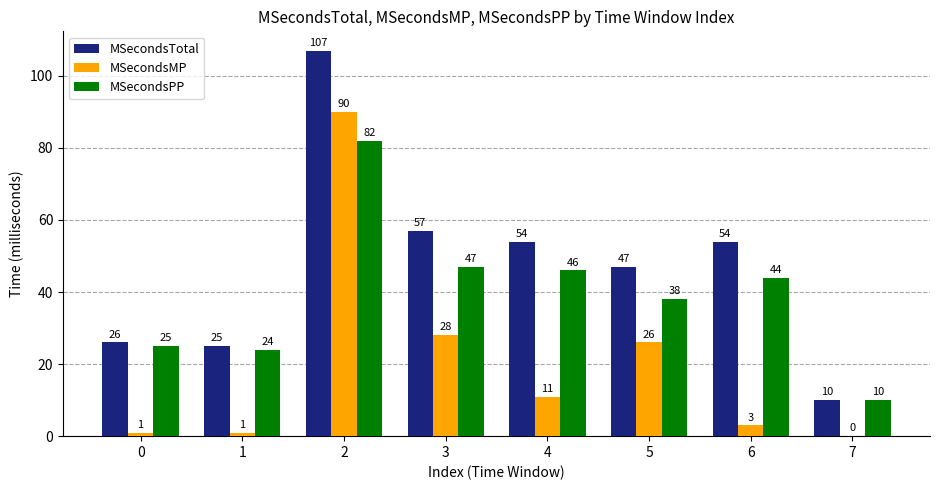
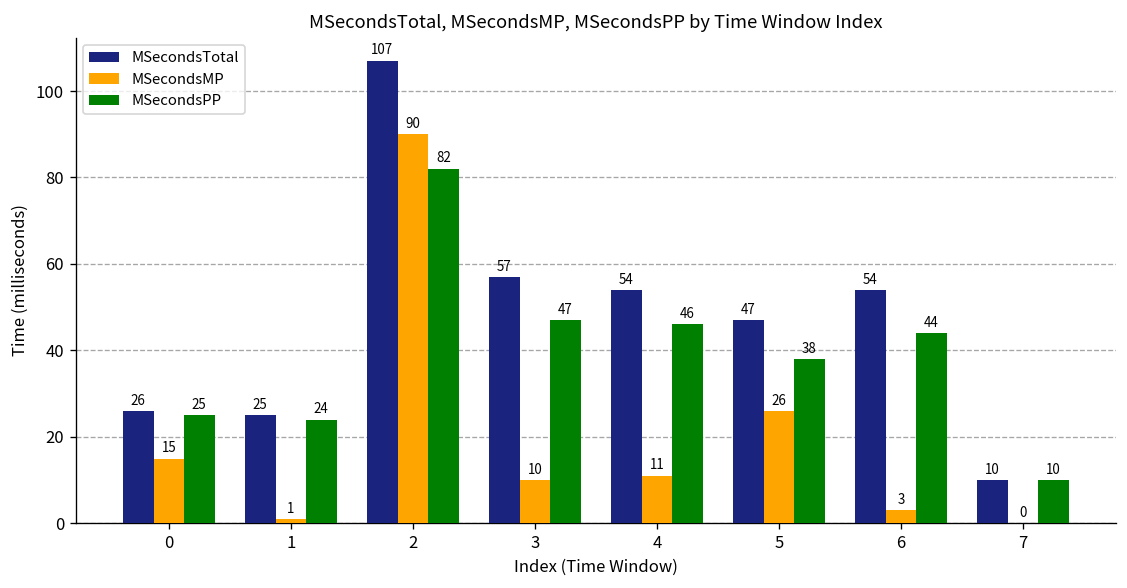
MSecondsMP, 0: 1 -> 15
MSecondsMP, 3: 28 -> 10
